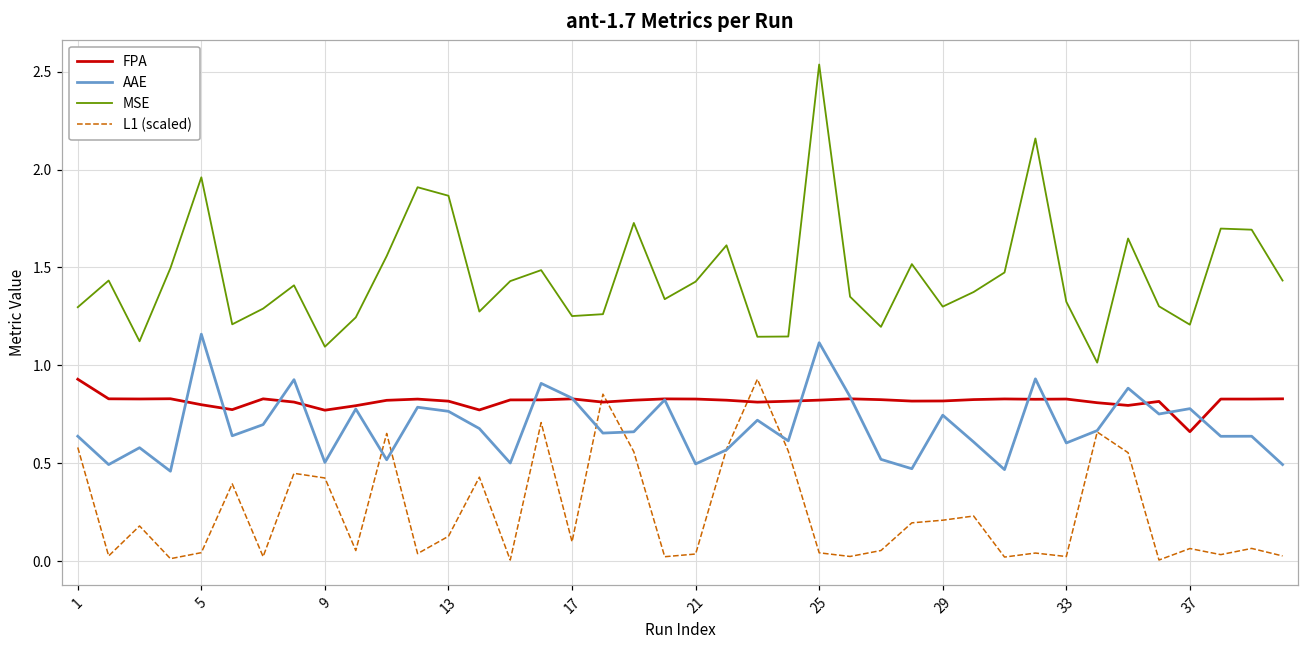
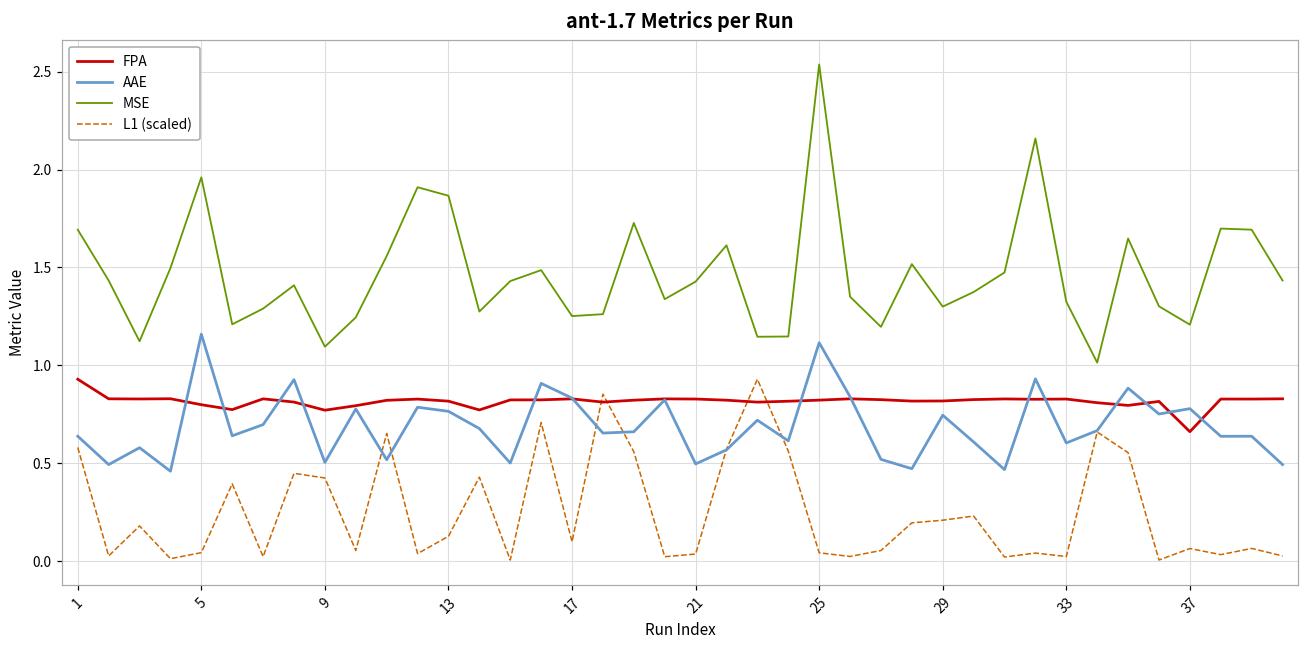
MSE, 1: 1.30 -> 1.69
